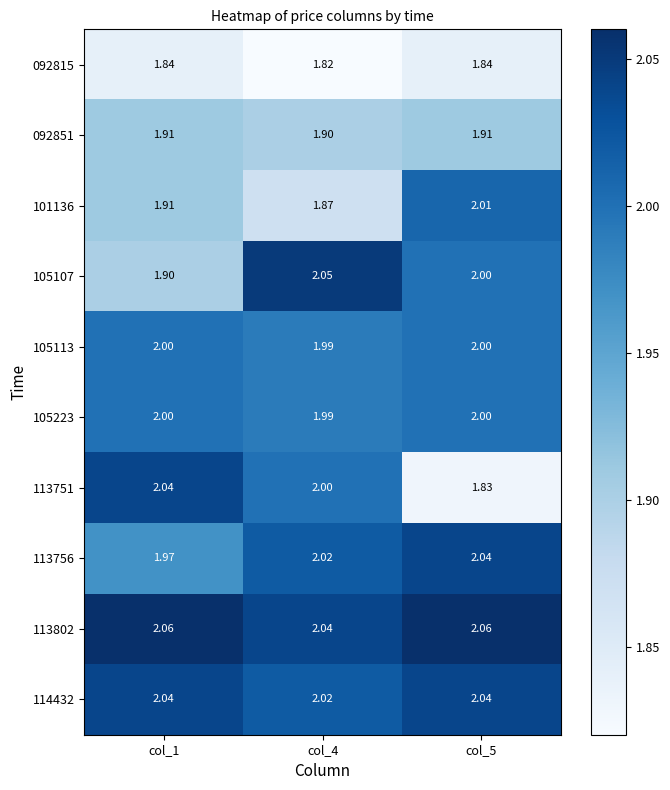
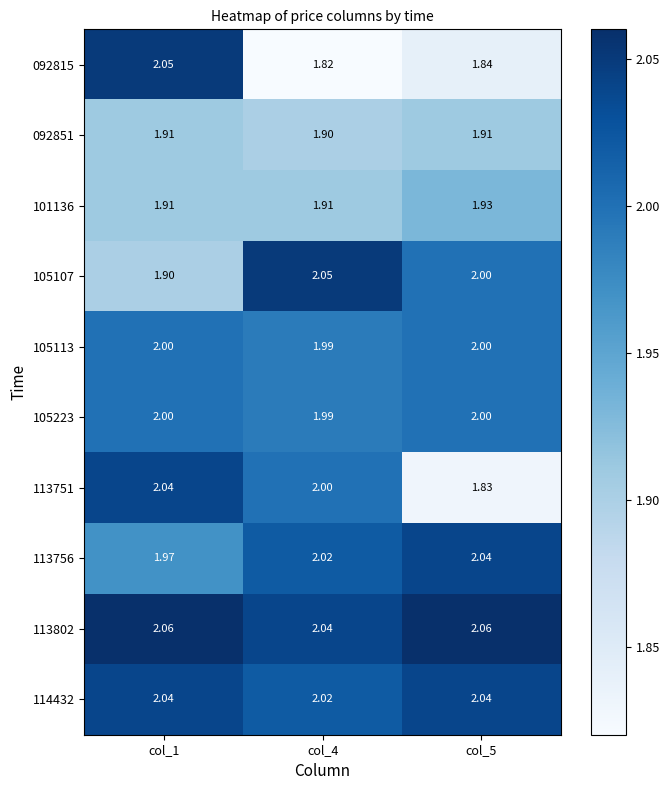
092815, col_1: 1.84 -> 2.05
101136, col_4: 1.87 -> 1.91
101136, col_5: 2.01 -> 1.93
